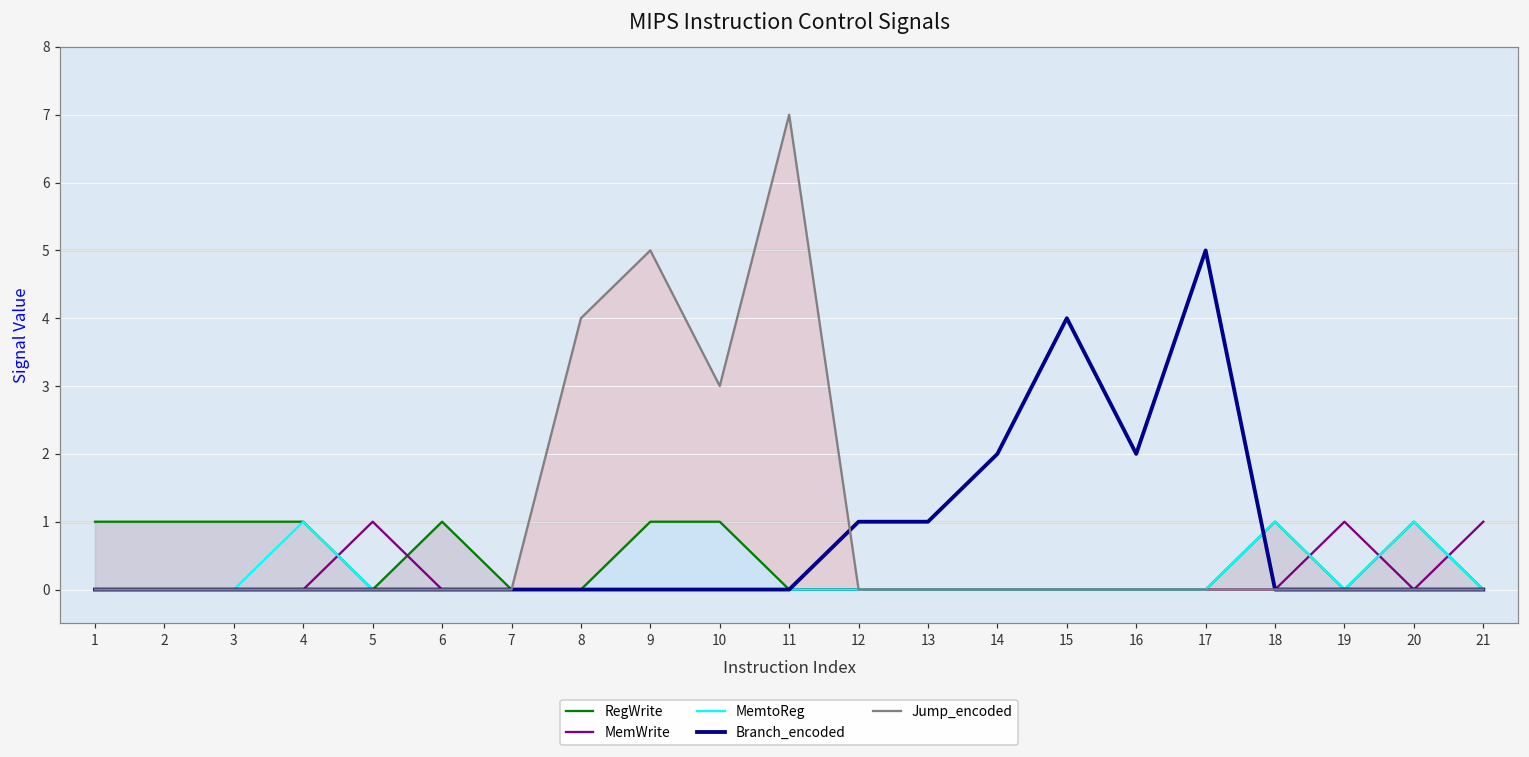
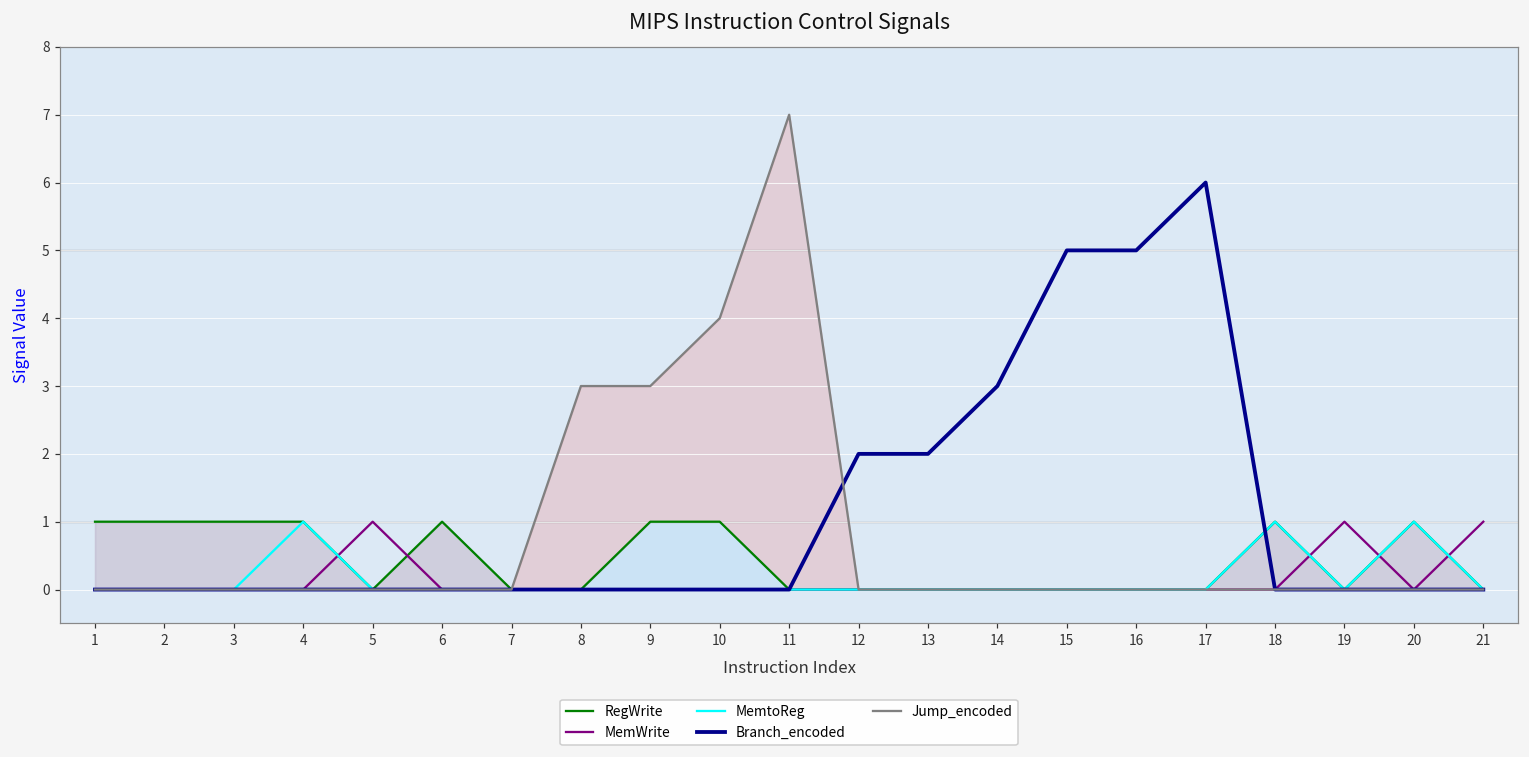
Jump_encoded, 8: 4 -> 3
Jump_encoded, 9: 5 -> 3
Jump_encoded, 10: 3 -> 4
Branch_encoded, 12: 1 -> 2
Branch_encoded, 13: 1 -> 2
Branch_encoded, 14: 2 -> 3
Branch_encoded, 15: 4 -> 5
Branch_encoded, 16: 2 -> 5
Branch_encoded, 17: 5 -> 6
